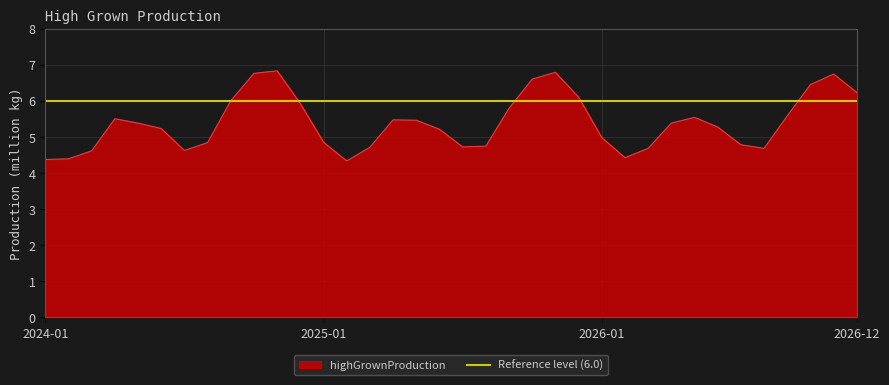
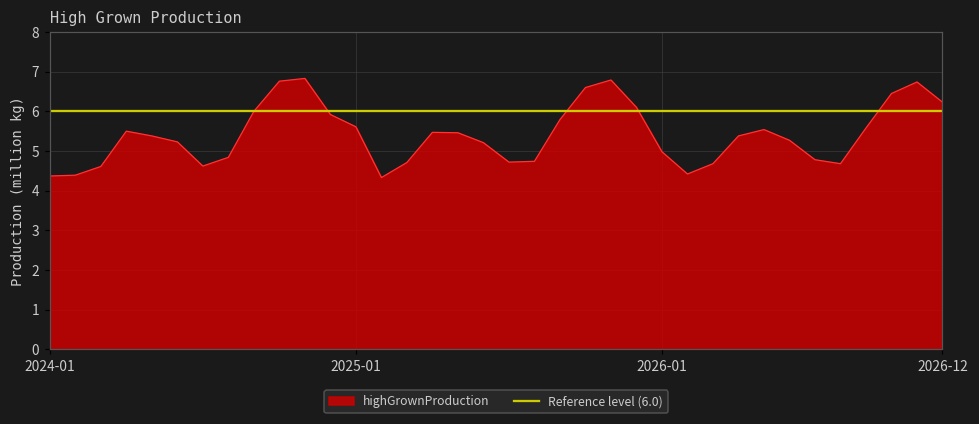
2025-01: 4.9 -> 5.6
